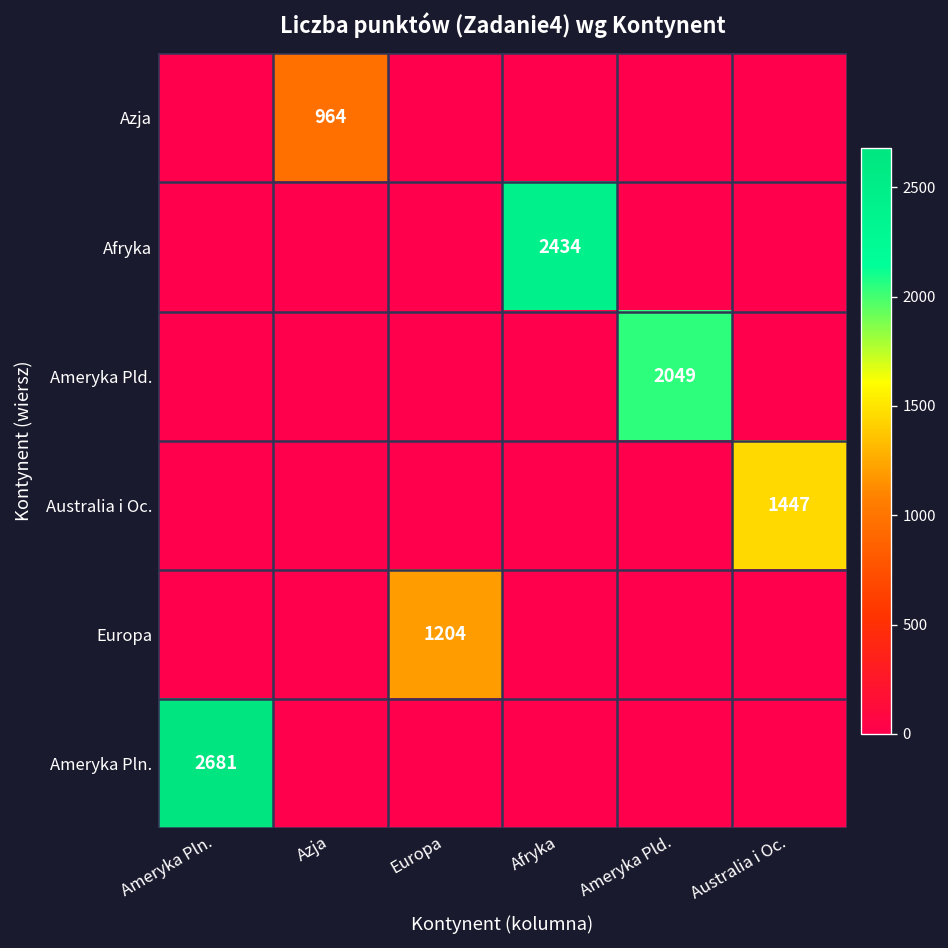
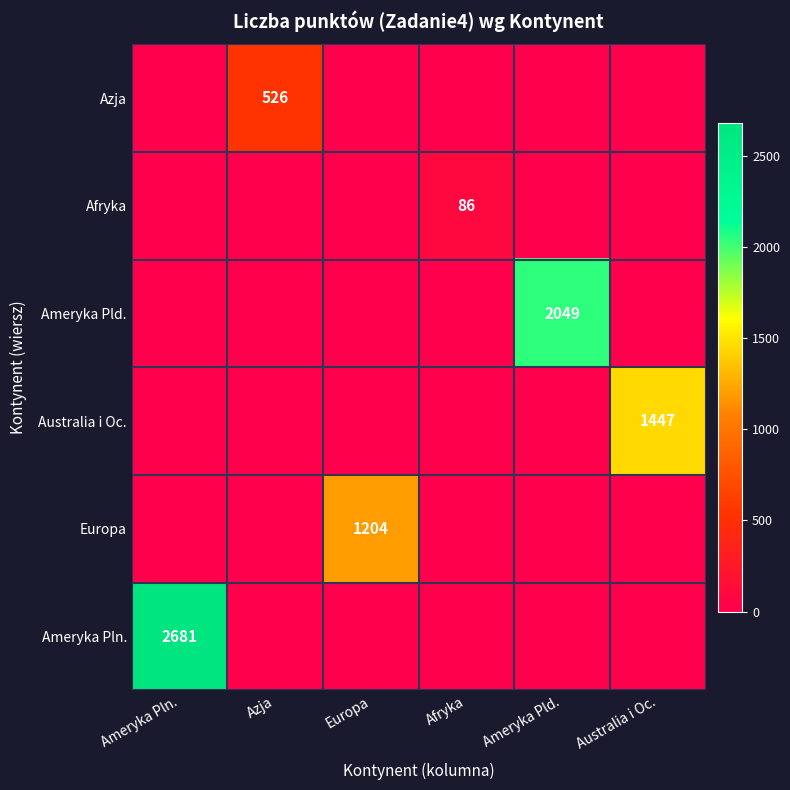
Azja, Azja: 964 -> 526
Afryka, Afryka: 2434 -> 86
